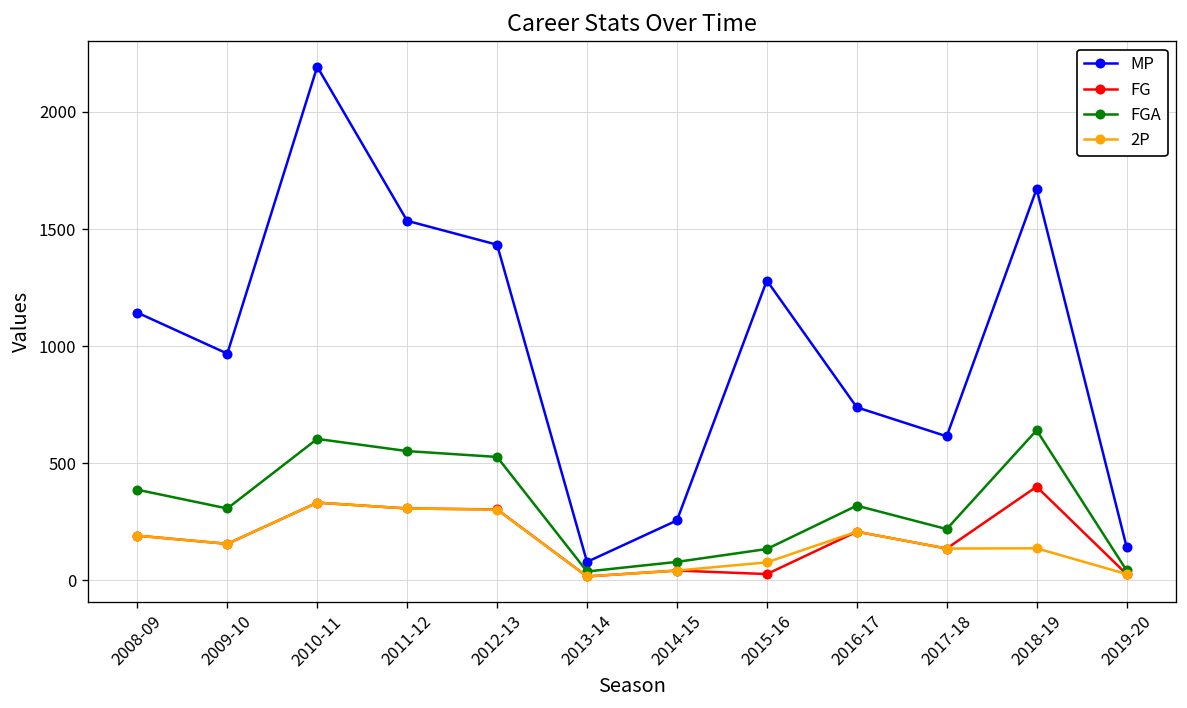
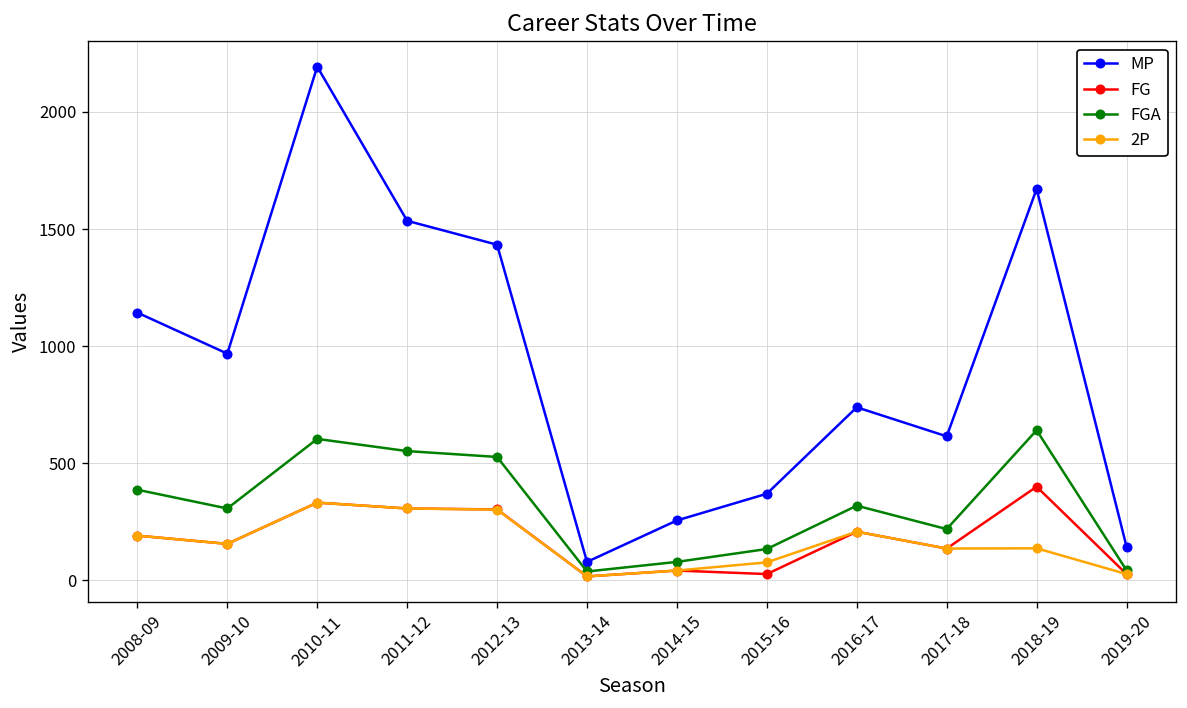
MP, 2015-16: 1280 -> 370
